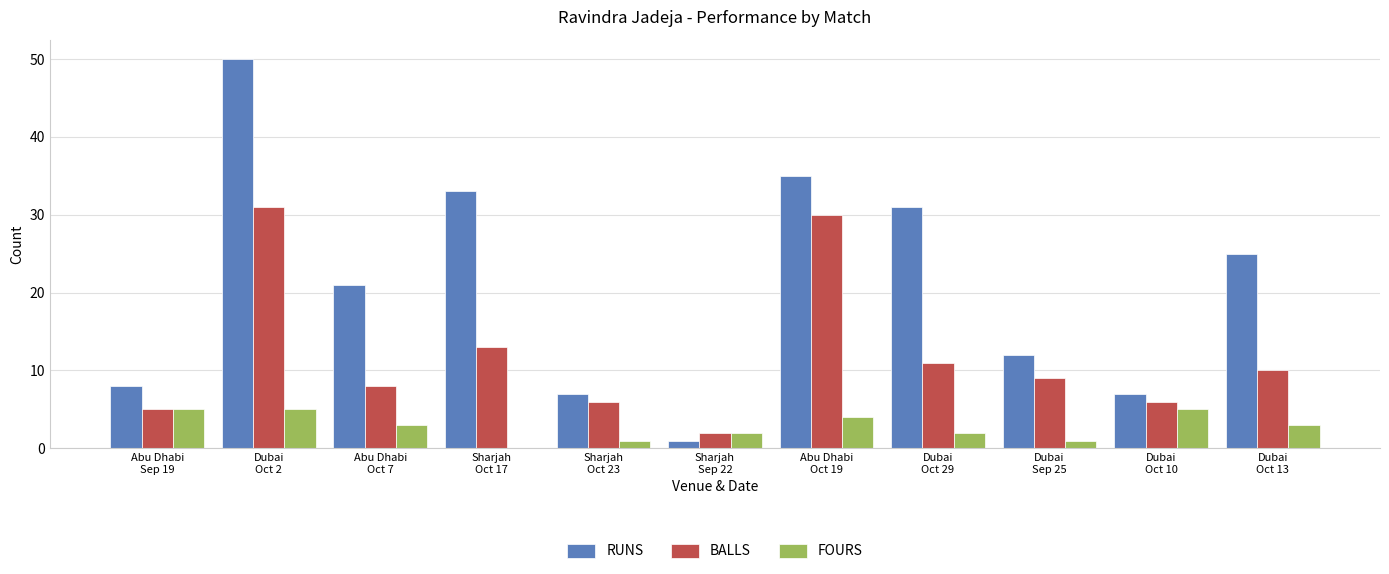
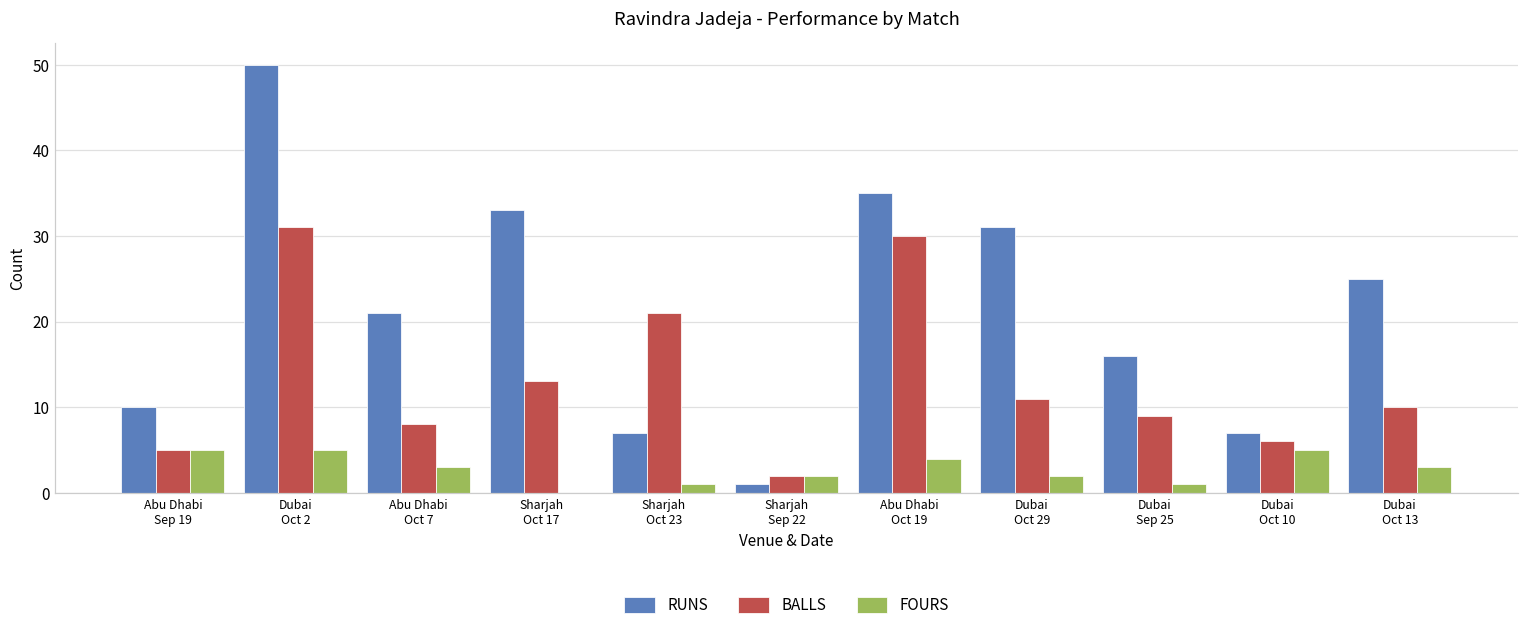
RUNS, Abu Dhabi Sep 19: 8 -> 10
BALLS, Sharjah Oct 23: 6 -> 21
RUNS, Dubai Sep 25: 12 -> 16
